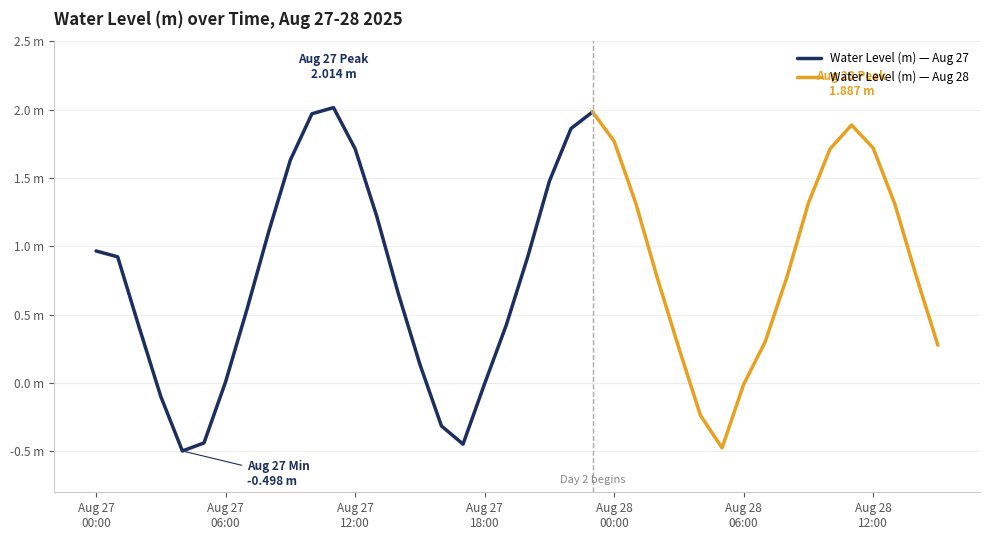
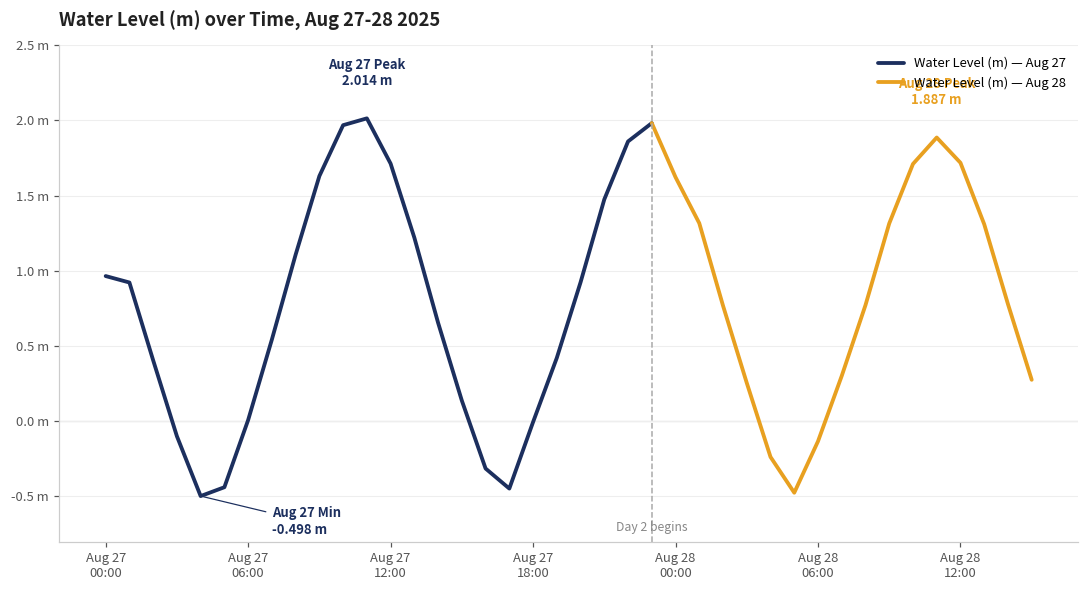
Water Level (m) — Aug 28, Aug 28 00:00: 1.77 m -> 1.62 m
Water Level (m) — Aug 28, Aug 28 06:00: -0.01 m -> -0.13 m
